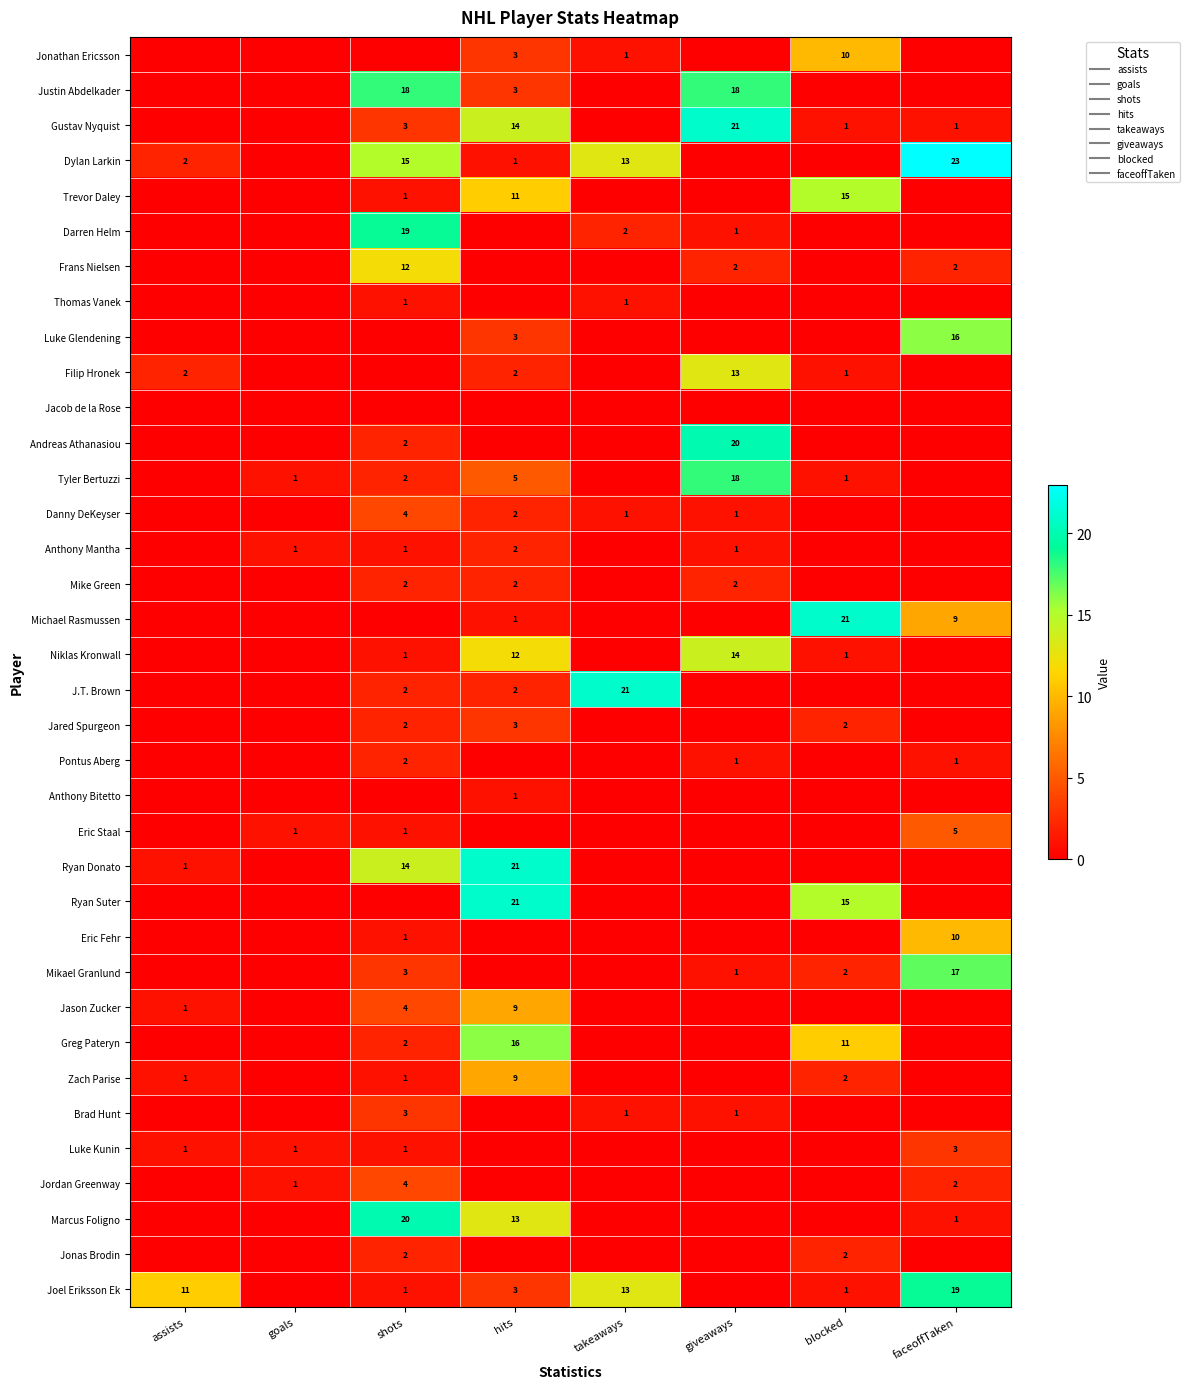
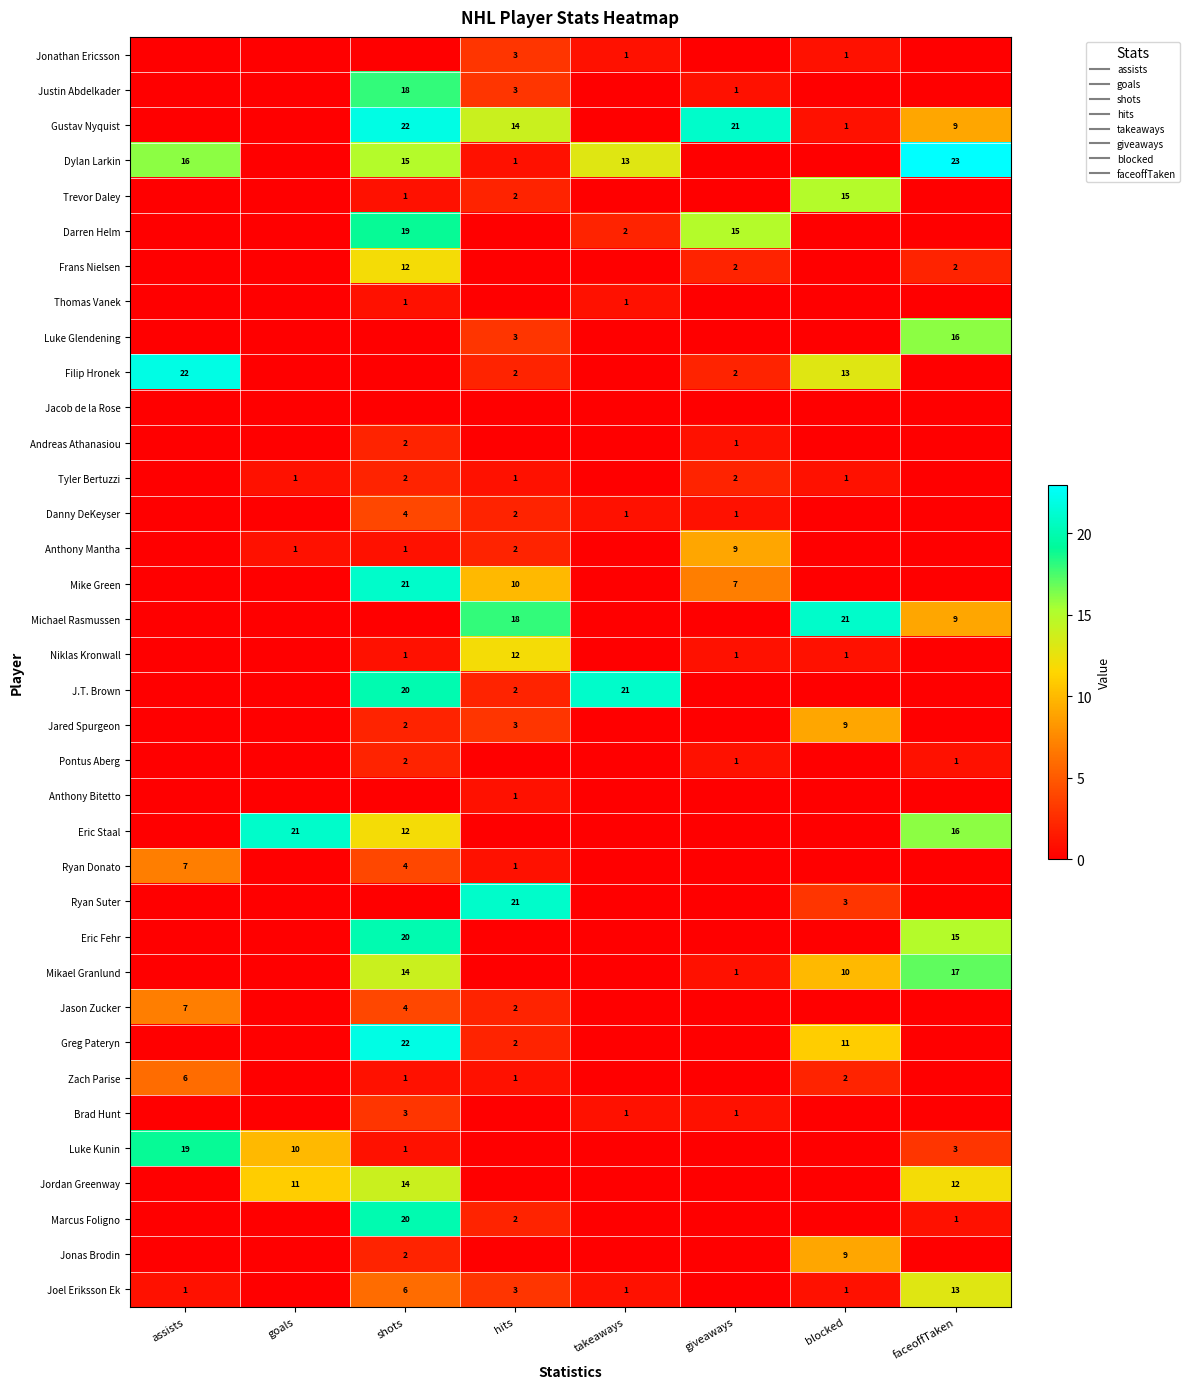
Jonathan Ericsson, blocked: 10 -> 1
Justin Abdelkader, giveaways: 18 -> 1
Gustav Nyquist, shots: 3 -> 22
Gustav Nyquist, faceoffTaken: 1 -> 9
Dylan Larkin, assists: 2 -> 16
Trevor Daley, hits: 11 -> 2
Darren Helm, giveaways: 1 -> 15
Filip Hronek, assists: 2 -> 22
Filip Hronek, giveaways: 13 -> 2
Filip Hronek, blocked: 1 -> 13
Andreas Athanasiou, giveaways: 20 -> 1
Tyler Bertuzzi, hits: 5 -> 1
Tyler Bertuzzi, giveaways: 18 -> 2
Anthony Mantha, giveaways: 1 -> 9
Mike Green, shots: 2 -> 21
Mike Green, hits: 2 -> 10
Mike Green, giveaways: 2 -> 7
Michael Rasmussen, hits: 1 -> 18
Niklas Kronwall, giveaways: 14 -> 1
J.T. Brown, shots: 2 -> 20
Jared Spurgeon, blocked: 2 -> 9
Eric Staal, goals: 1 -> 21
Eric Staal, shots: 1 -> 12
Eric Staal, faceoffTaken: 5 -> 16
Ryan Donato, assists: 1 -> 7
Ryan Donato, shots: 14 -> 4
Ryan Donato, hits: 21 -> 1
Ryan Suter, blocked: 15 -> 3
Eric Fehr, shots: 1 -> 20
Eric Fehr, faceoffTaken: 10 -> 15
Mikael Granlund, shots: 3 -> 14
Mikael Granlund, blocked: 2 -> 10
Jason Zucker, assists: 1 -> 7
Jason Zucker, hits: 9 -> 2
Greg Pateryn, shots: 2 -> 22
Greg Pateryn, hits: 16 -> 2
Zach Parise, assists: 1 -> 6
Zach Parise, hits: 9 -> 1
Luke Kunin, assists: 1 -> 19
Luke Kunin, goals: 1 -> 10
Jordan Greenway, goals: 1 -> 11
Jordan Greenway, shots: 4 -> 14
Jordan Greenway, faceoffTaken: 2 -> 12
Marcus Foligno, hits: 13 -> 2
Jonas Brodin, blocked: 2 -> 9
Joel Eriksson Ek, assists: 11 -> 1
Joel Eriksson Ek, shots: 1 -> 6
Joel Eriksson Ek, takeaways: 13 -> 1
Joel Eriksson Ek, faceoffTaken: 19 -> 13
